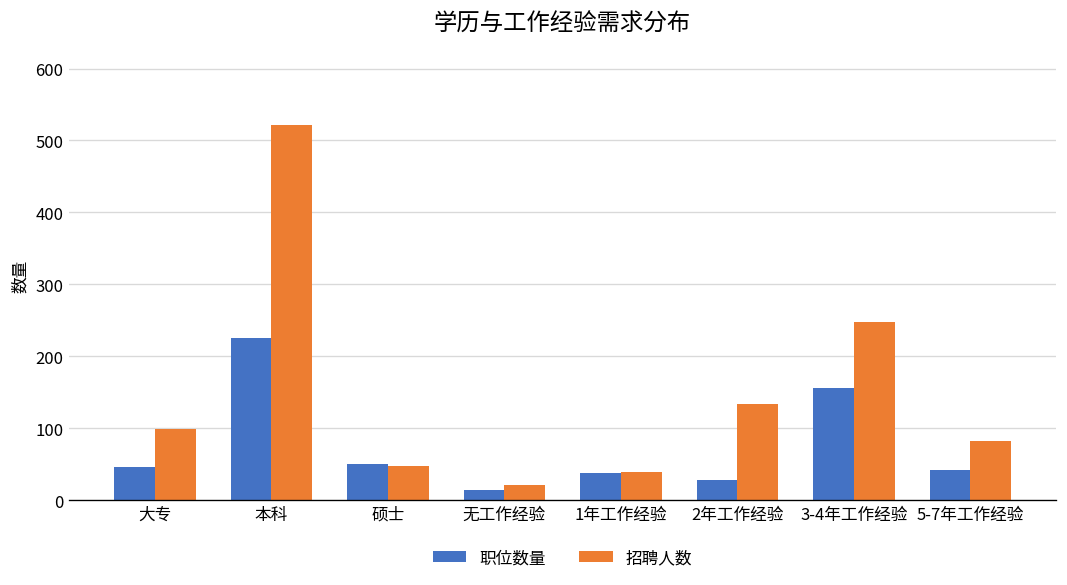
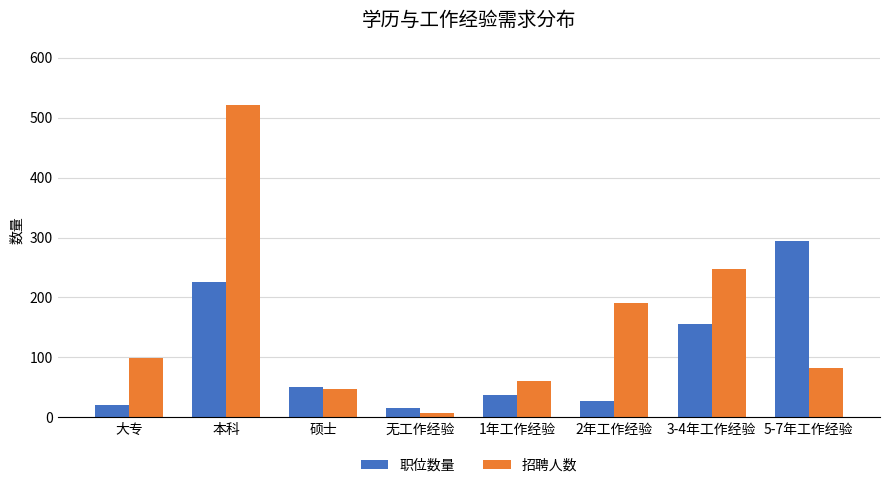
职位数量, 大专: 50 -> 20
招聘人数, 无工作经验: 20 -> 10
招聘人数, 1年工作经验: 40 -> 60
招聘人数, 2年工作经验: 130 -> 190
职位数量, 5-7年工作经验: 40 -> 300
